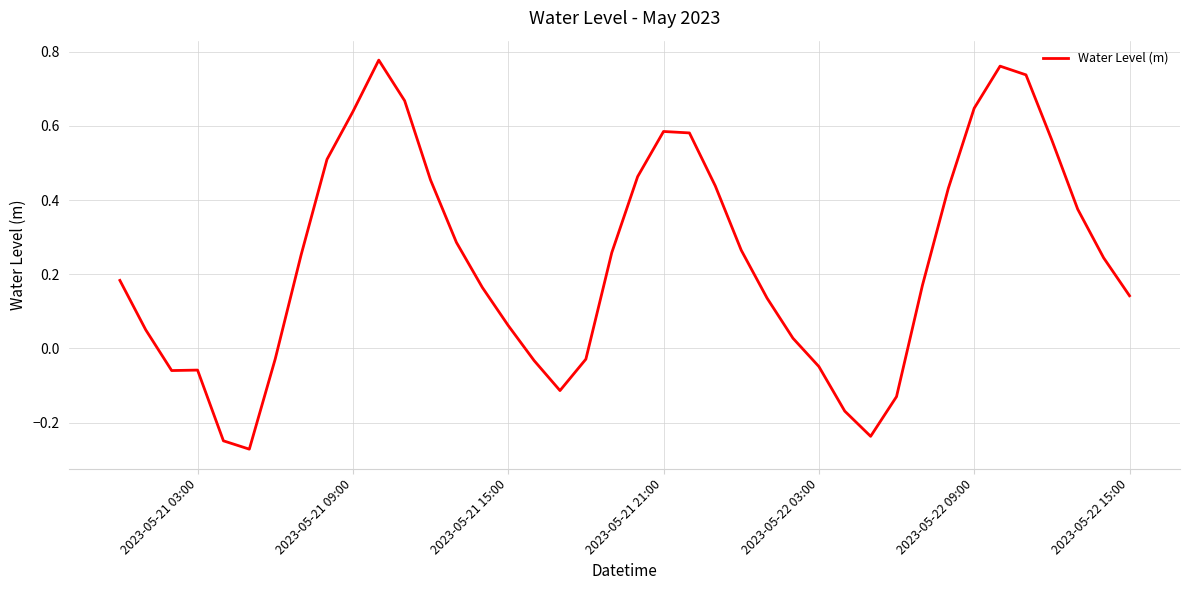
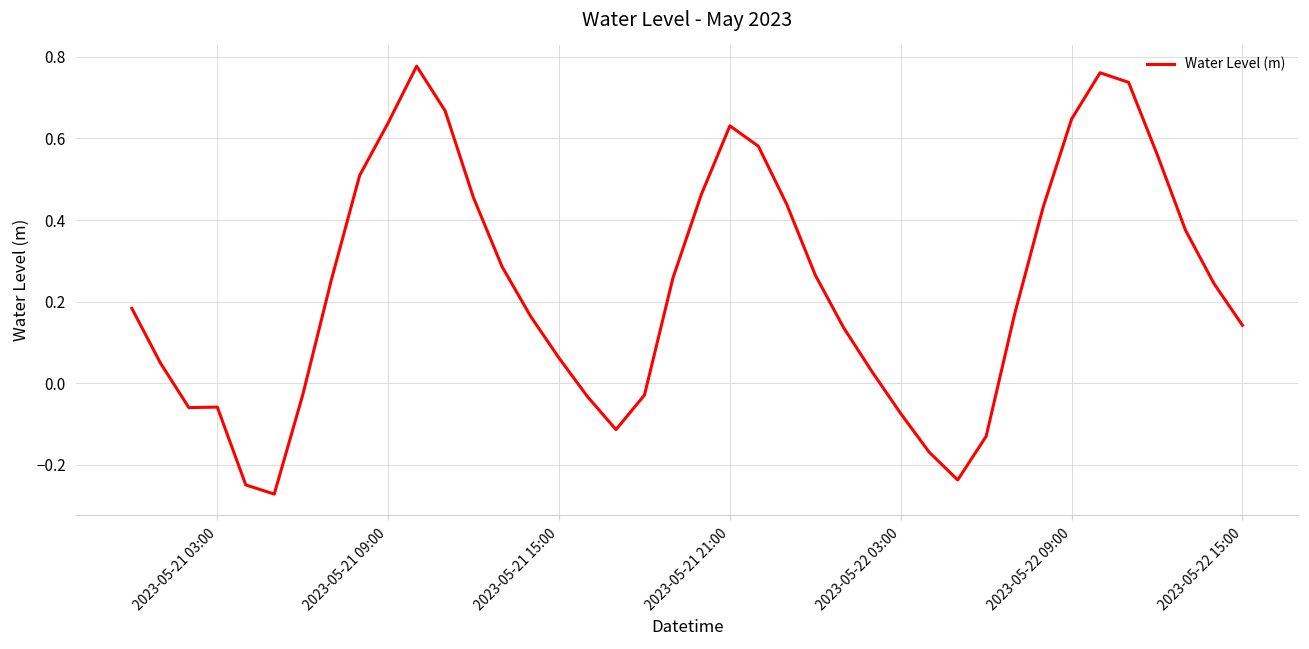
2023-05-21 21:00: 0.58 -> 0.63
2023-05-22 03:00: -0.05 -> -0.07
